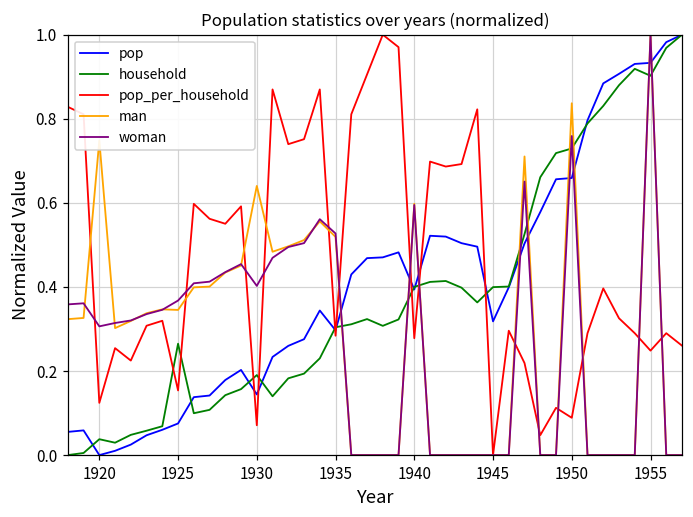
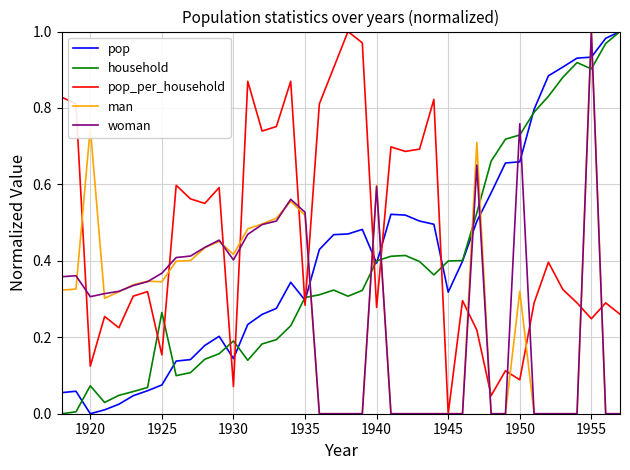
household, 1920: 0.04 -> 0.07
man, 1930: 0.64 -> 0.42
man, 1950: 0.84 -> 0.32
